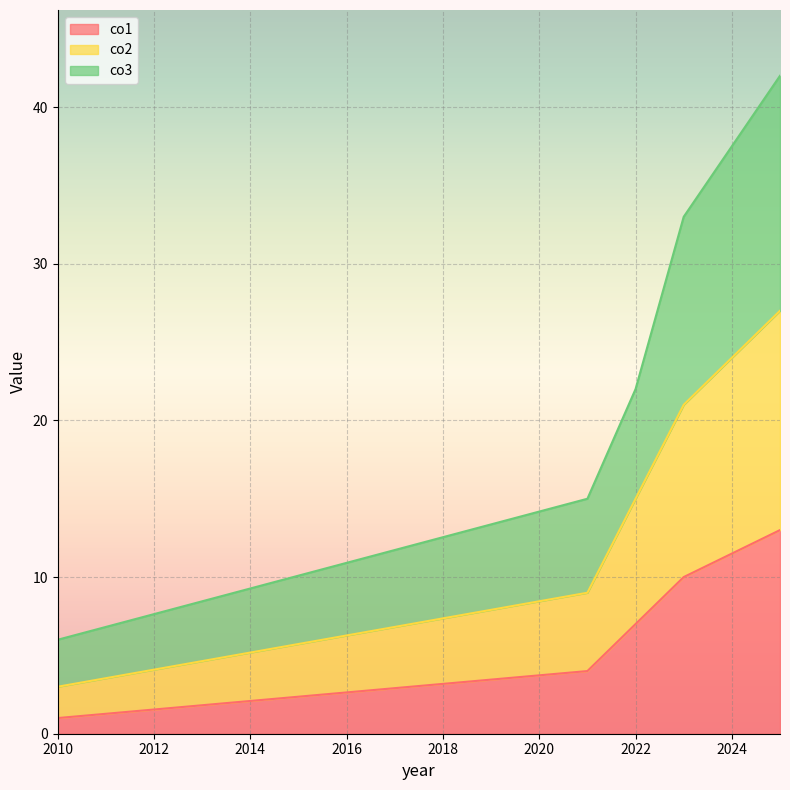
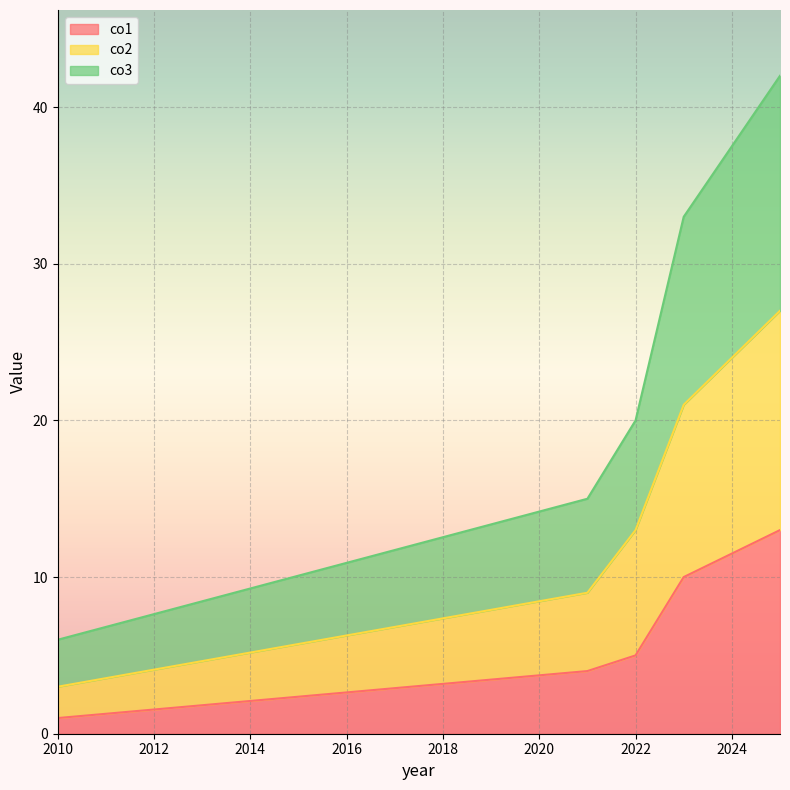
co1, 2022: 7 -> 5
